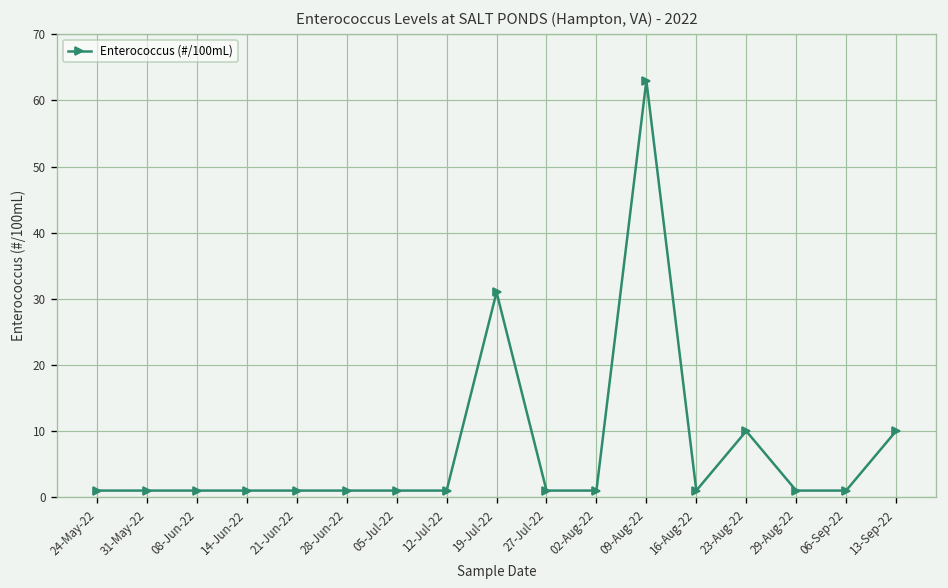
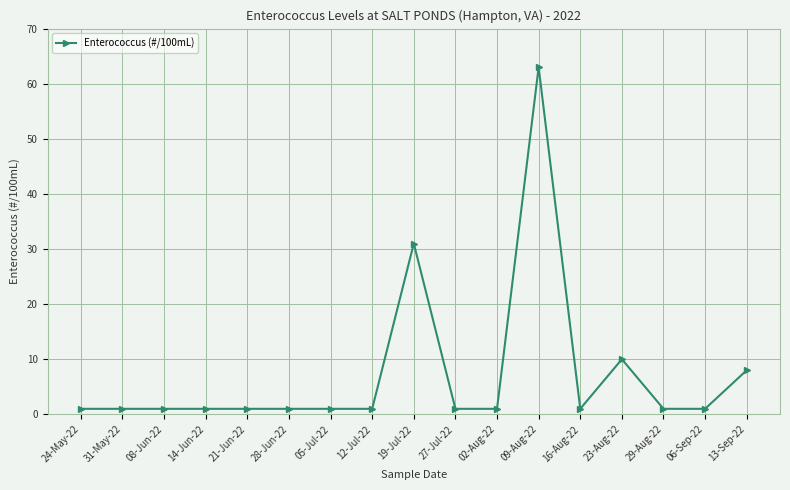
13-Sep-22: 10 -> 8
